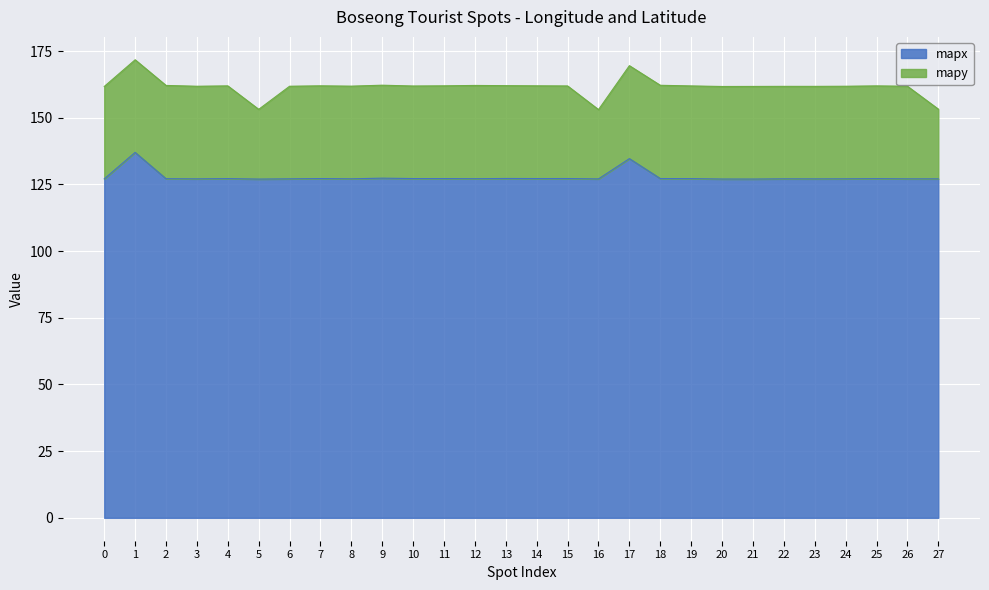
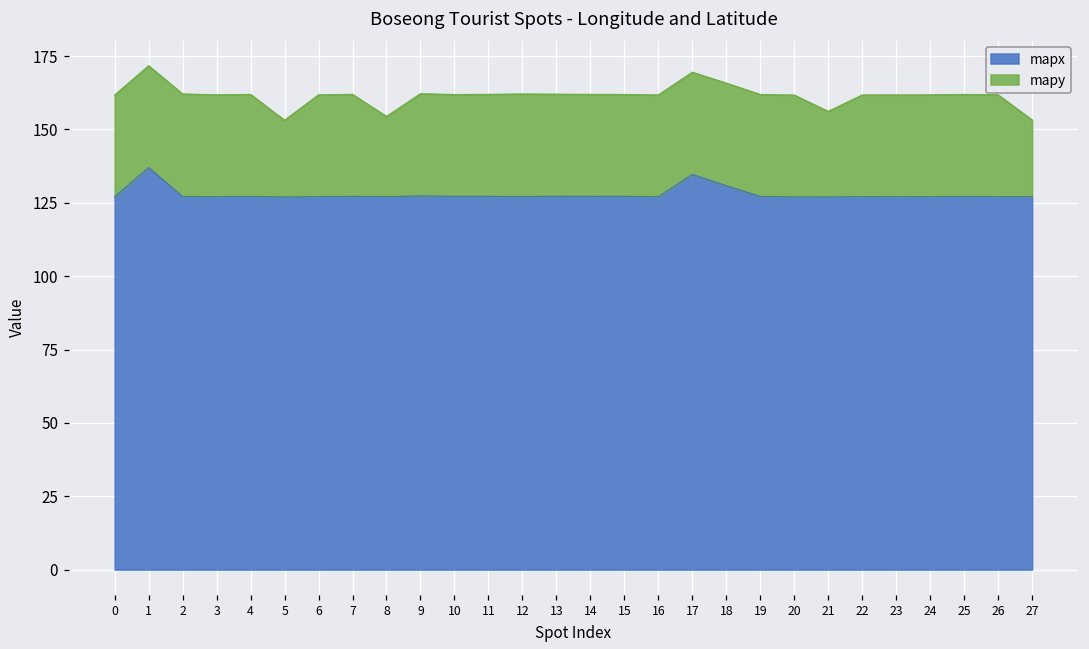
mapy, 8: 35 -> 27
mapy, 16: 26 -> 35
mapx, 18: 127 -> 131
mapy, 21: 35 -> 29
